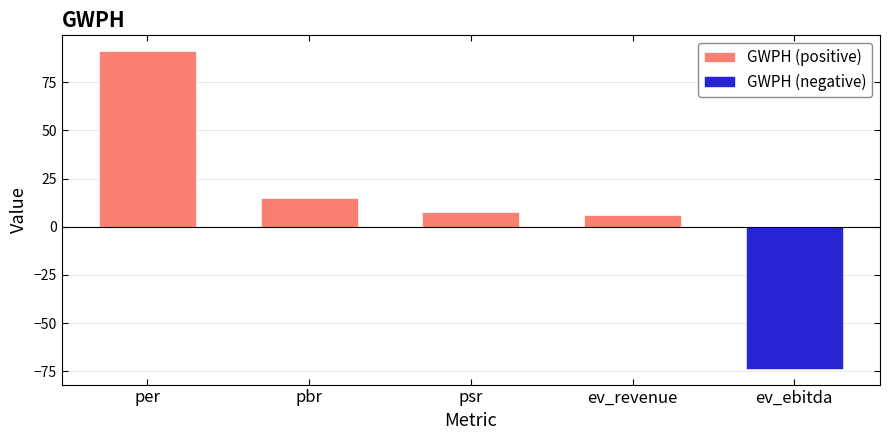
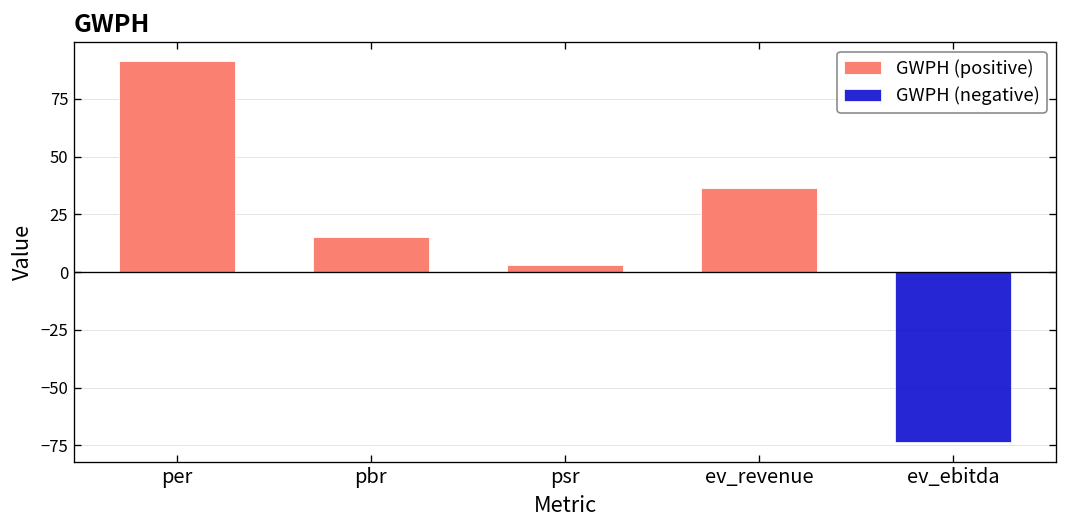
GWPH (positive), psr: 8 -> 3
GWPH (positive), ev_revenue: 6 -> 36
